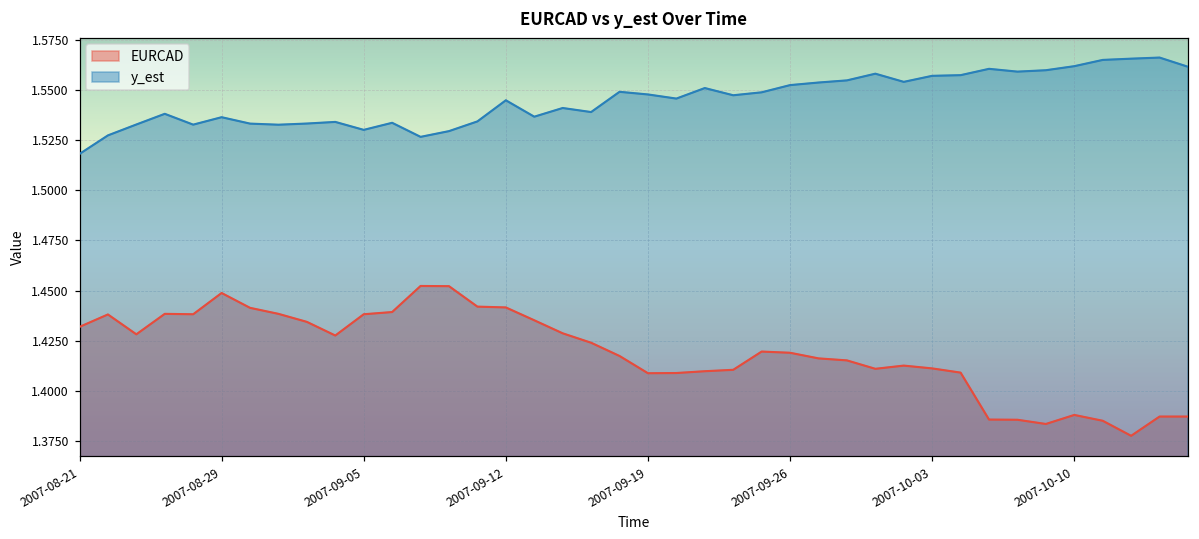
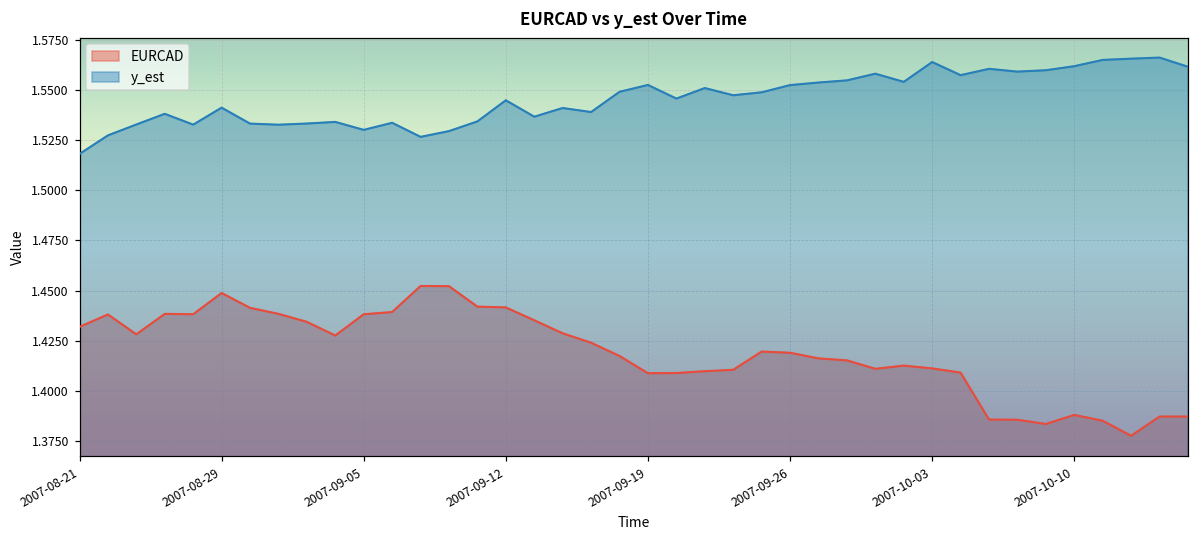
y_est, 2007-08-29: 1.536 -> 1.541
y_est, 2007-09-19: 1.548 -> 1.553
y_est, 2007-10-03: 1.557 -> 1.564
